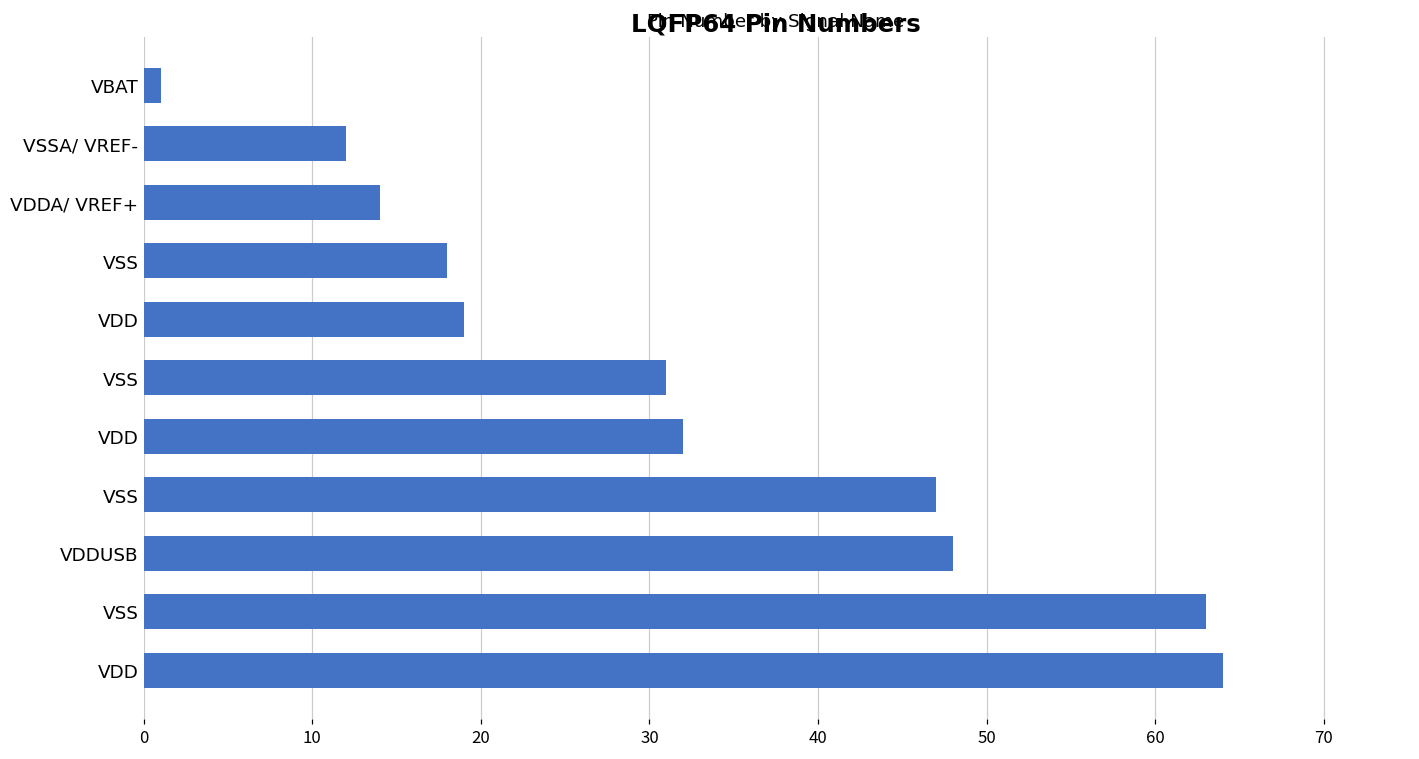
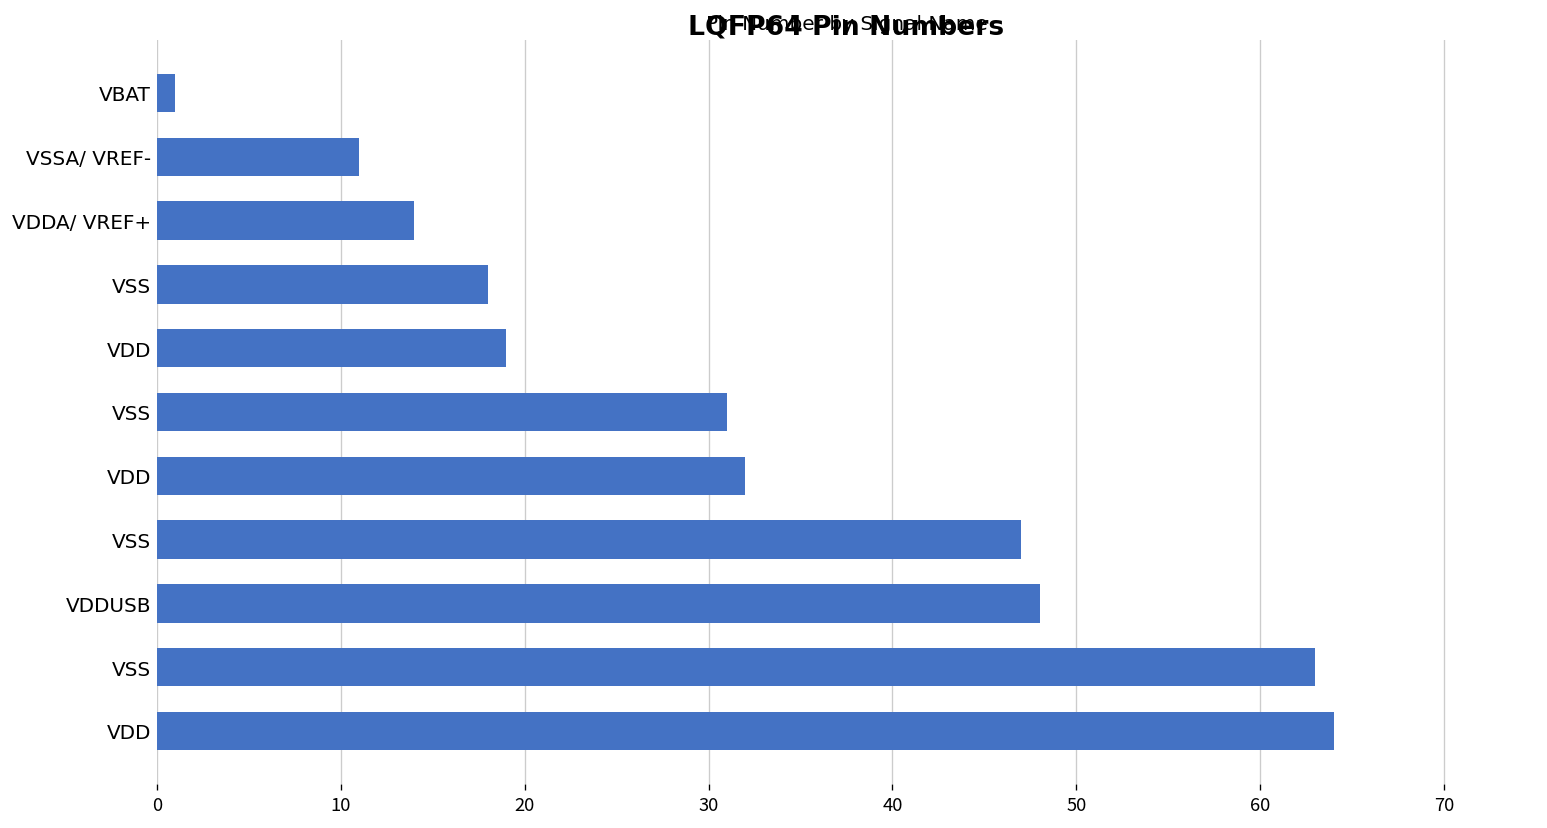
VSSA/ VREF-: 12 -> 11
